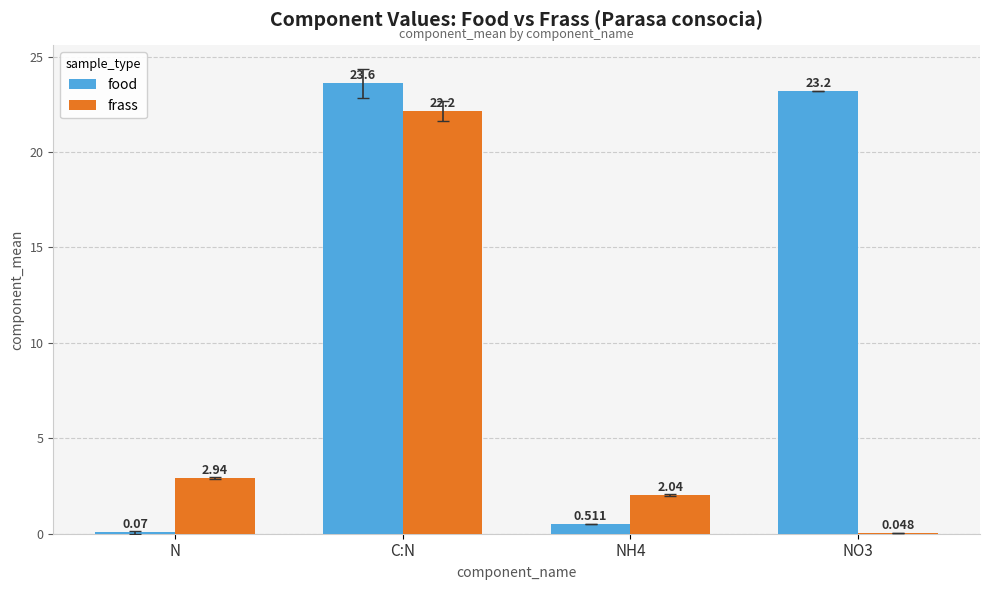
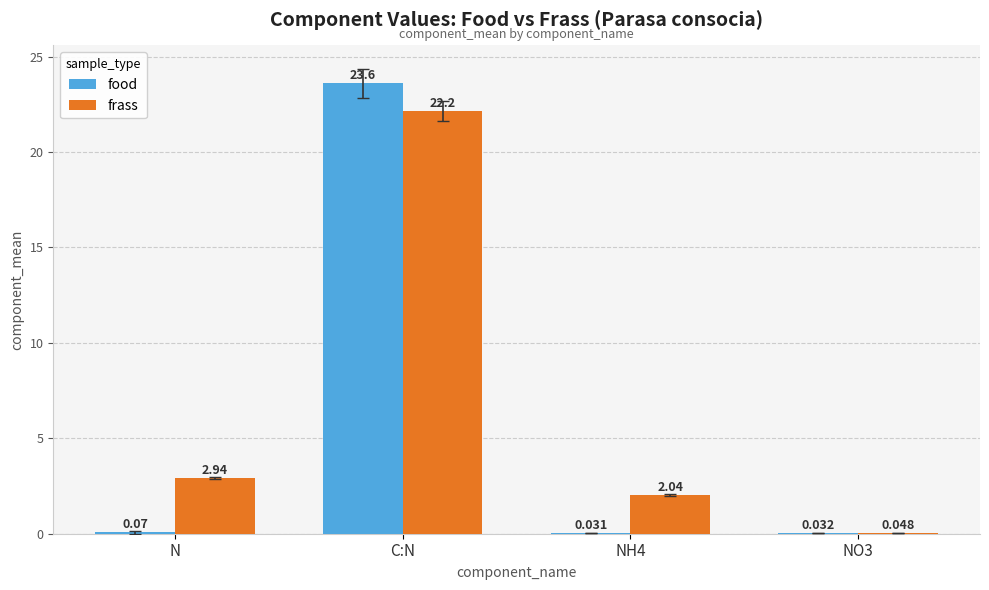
food, NH4: 0.511 -> 0.031
food, NO3: 23.2 -> 0.032
